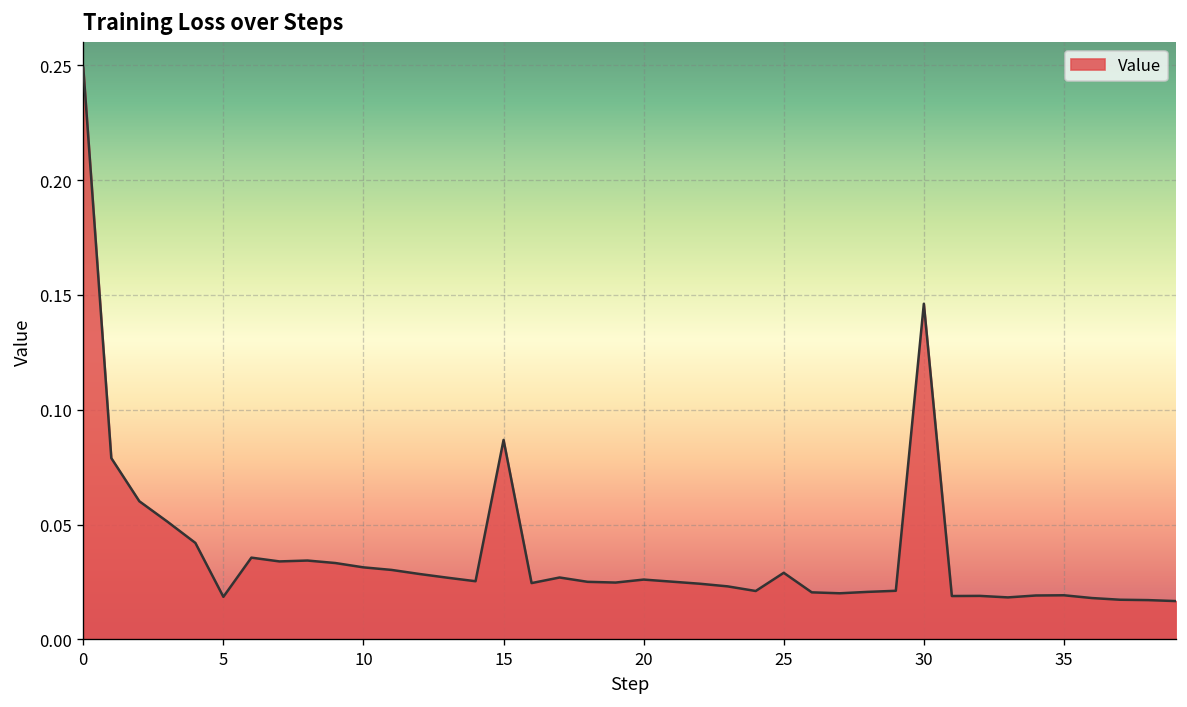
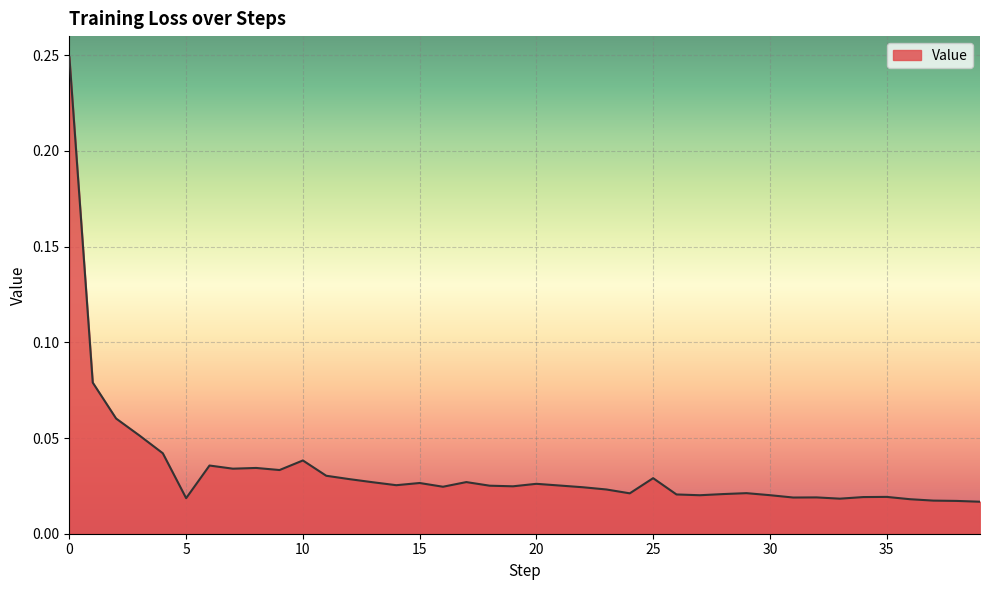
10: 0.031 -> 0.038
15: 0.087 -> 0.026
30: 0.146 -> 0.020
